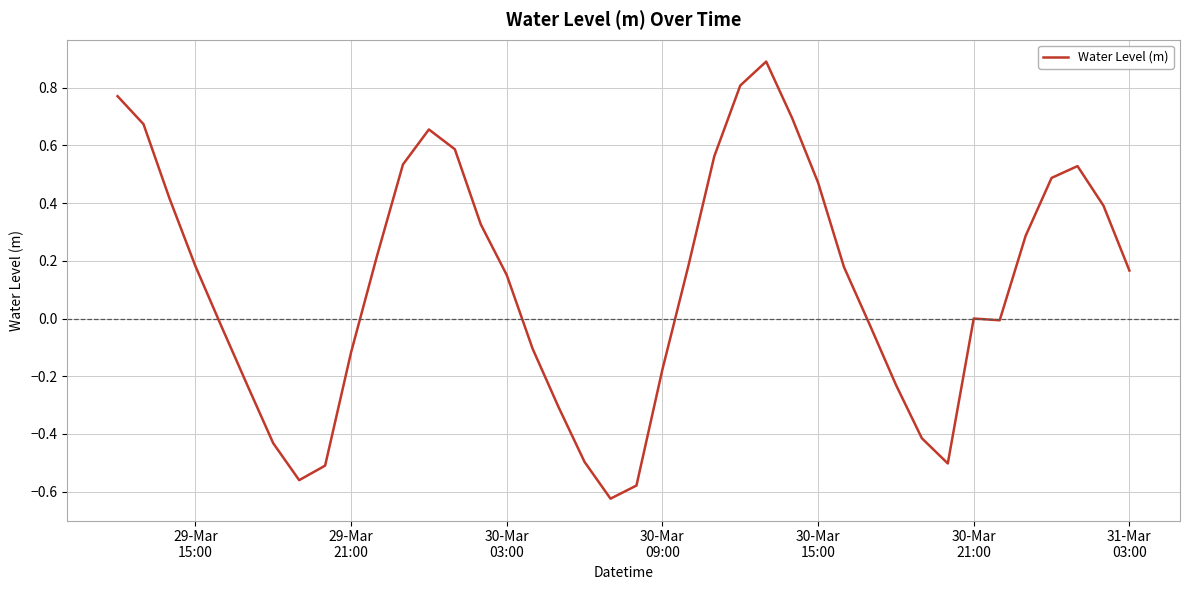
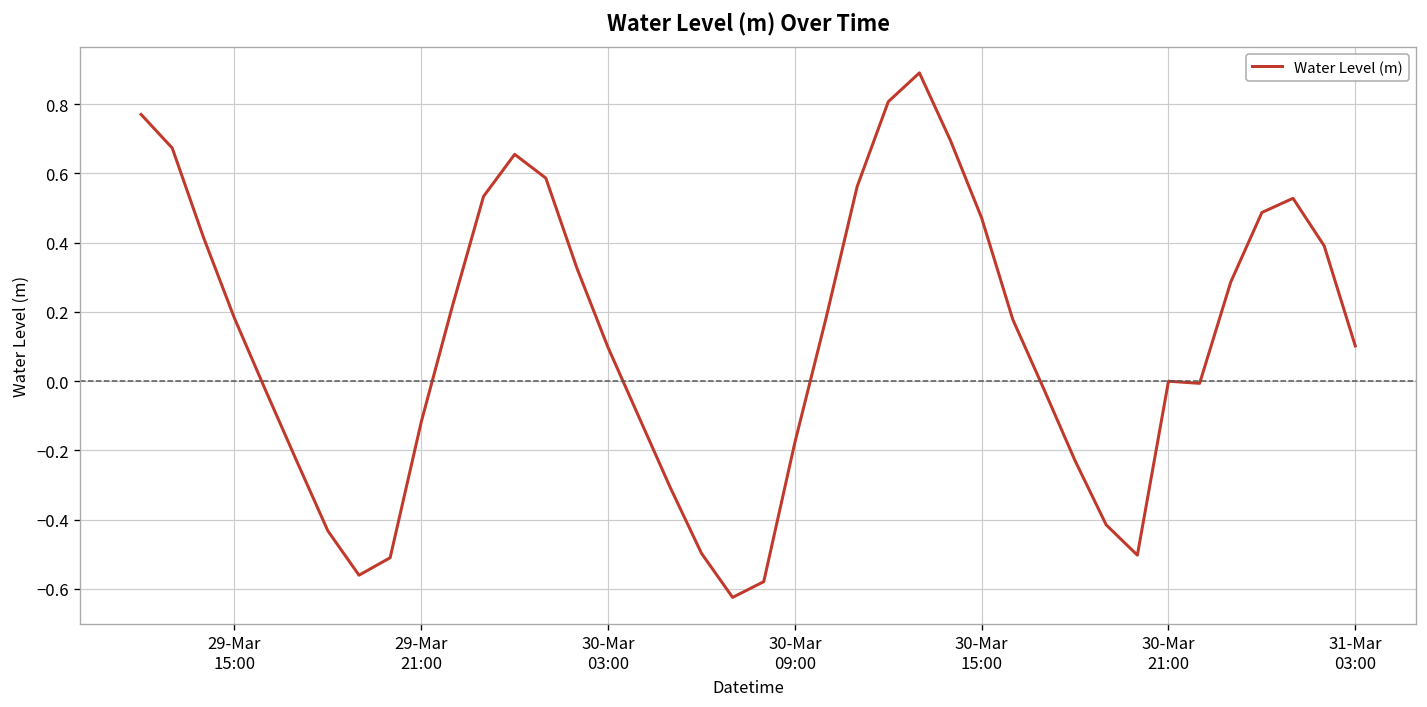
30-Mar 03:00: 0.15 -> 0.10
31-Mar 03:00: 0.17 -> 0.10
